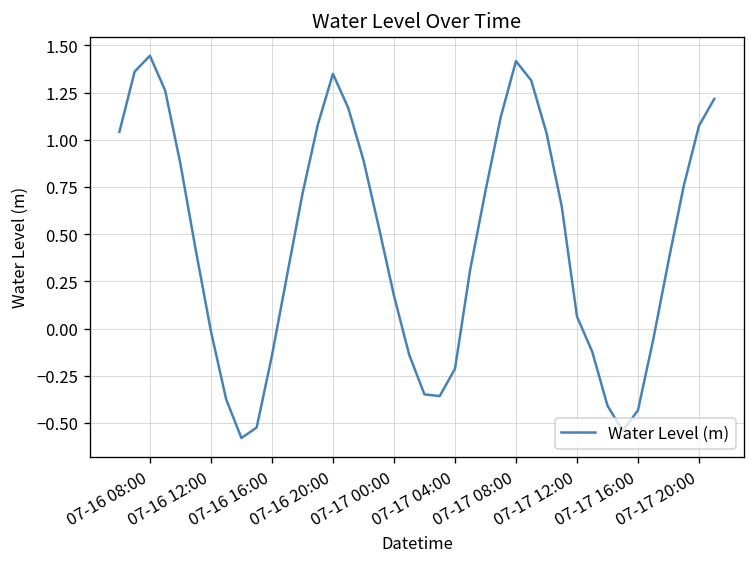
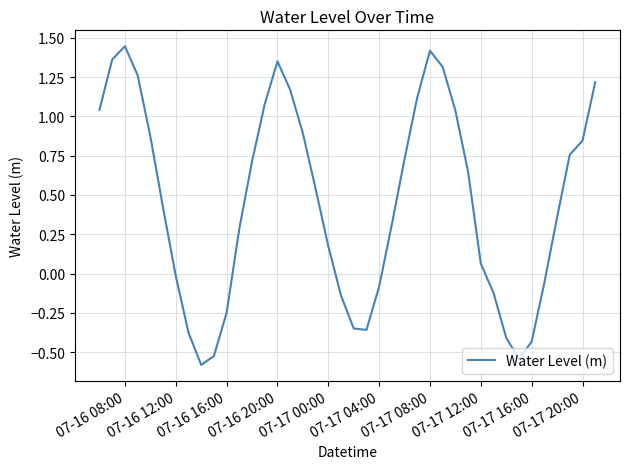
07-16 16:00: -0.14 -> -0.25
07-17 04:00: -0.21 -> -0.08
07-17 20:00: 1.07 -> 0.85
